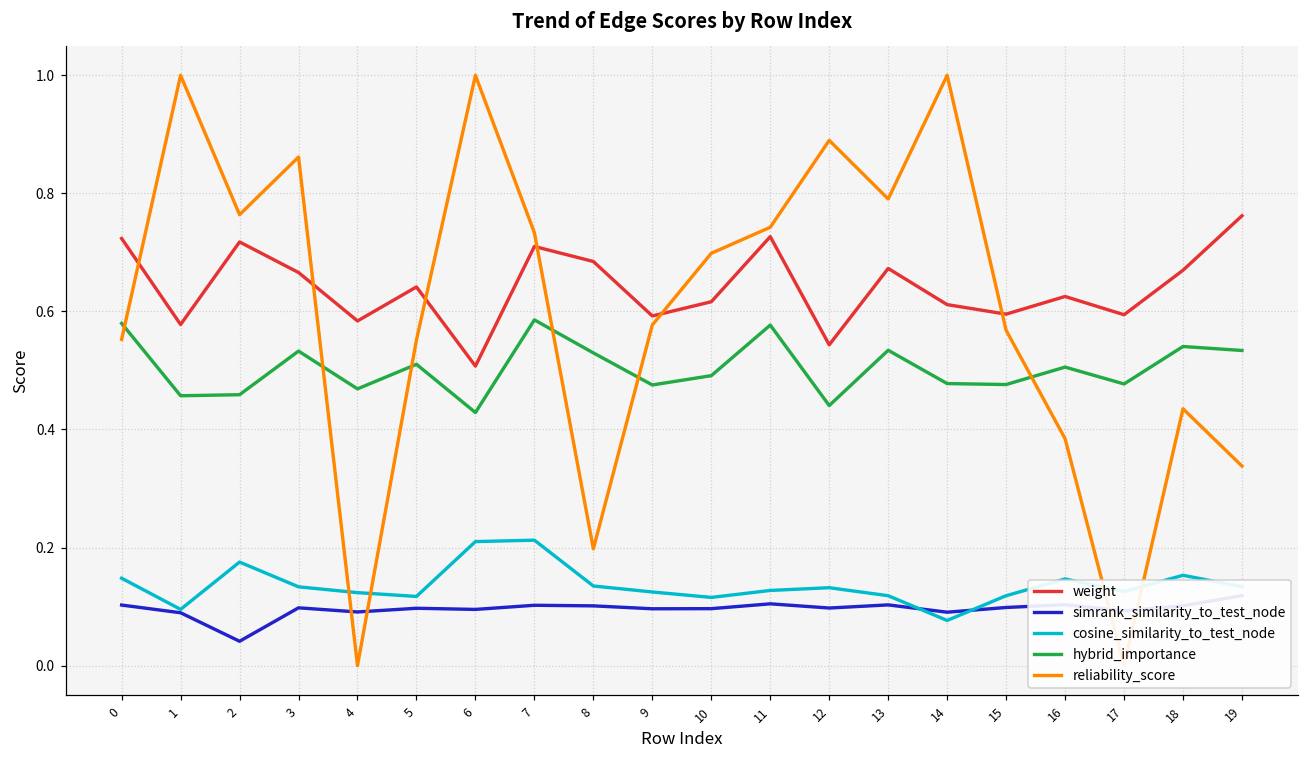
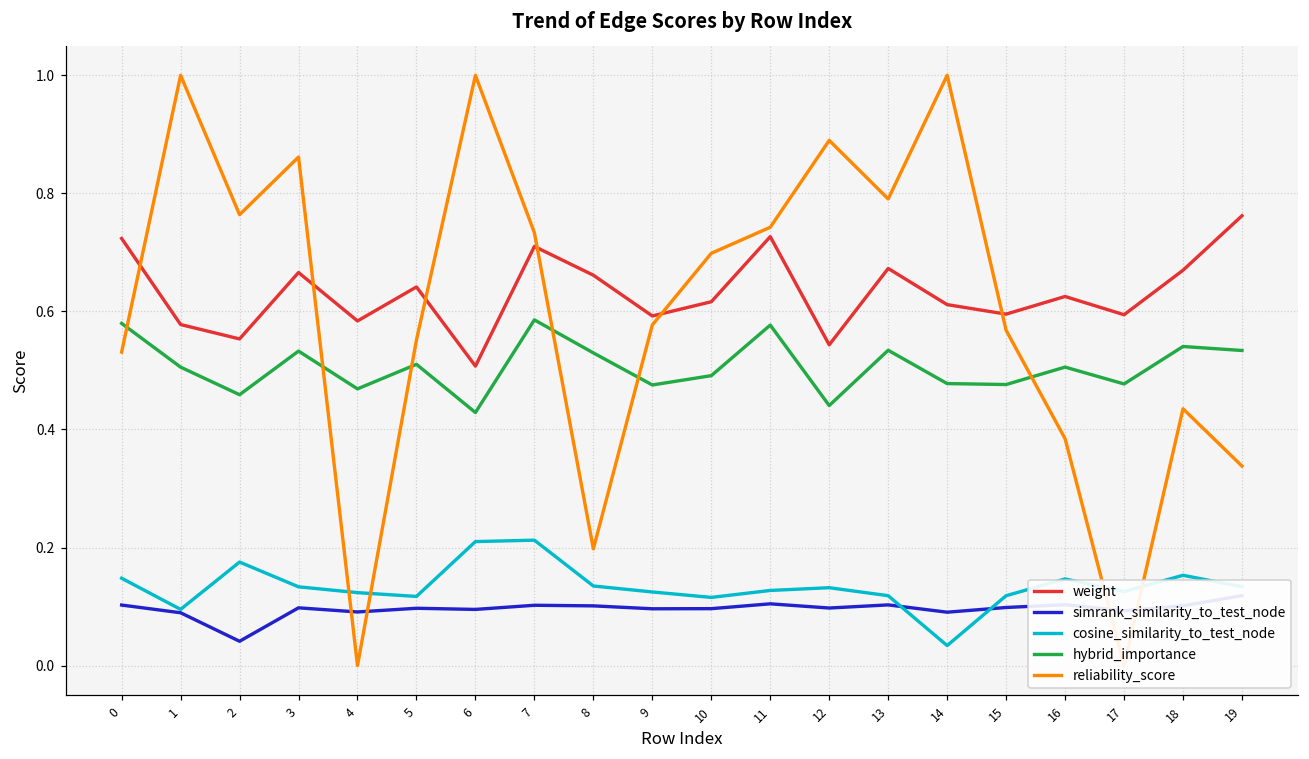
reliability_score, 0: 0.55 -> 0.53
hybrid_importance, 1: 0.46 -> 0.51
weight, 2: 0.72 -> 0.55
weight, 8: 0.68 -> 0.66
cosine_similarity_to_test_node, 14: 0.08 -> 0.03
